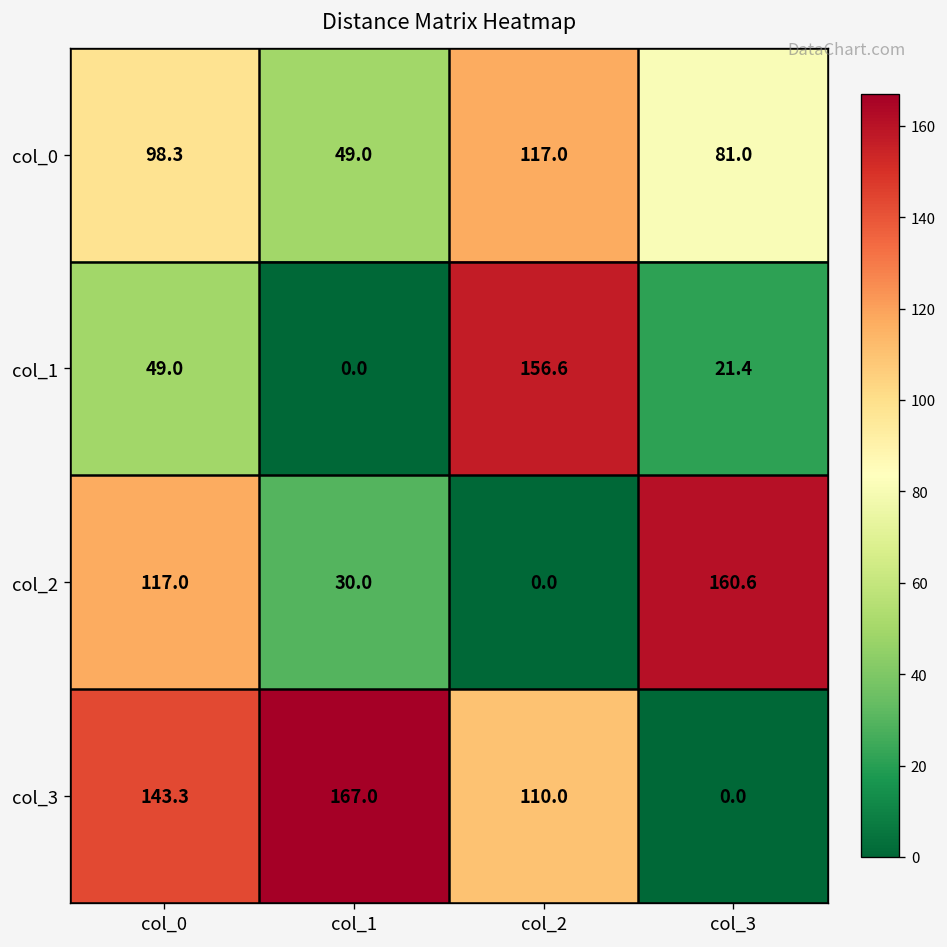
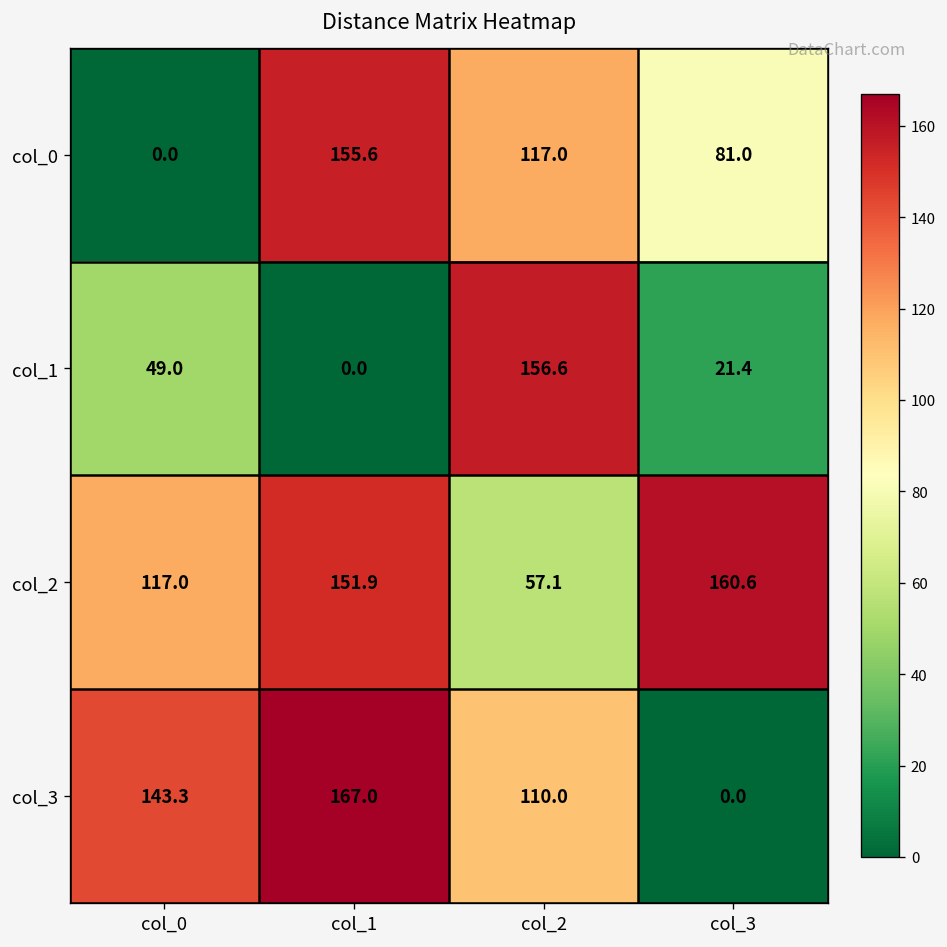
col_0, col_0: 98.3 -> 0.0
col_0, col_1: 49.0 -> 155.6
col_2, col_1: 30.0 -> 151.9
col_2, col_2: 0.0 -> 57.1
